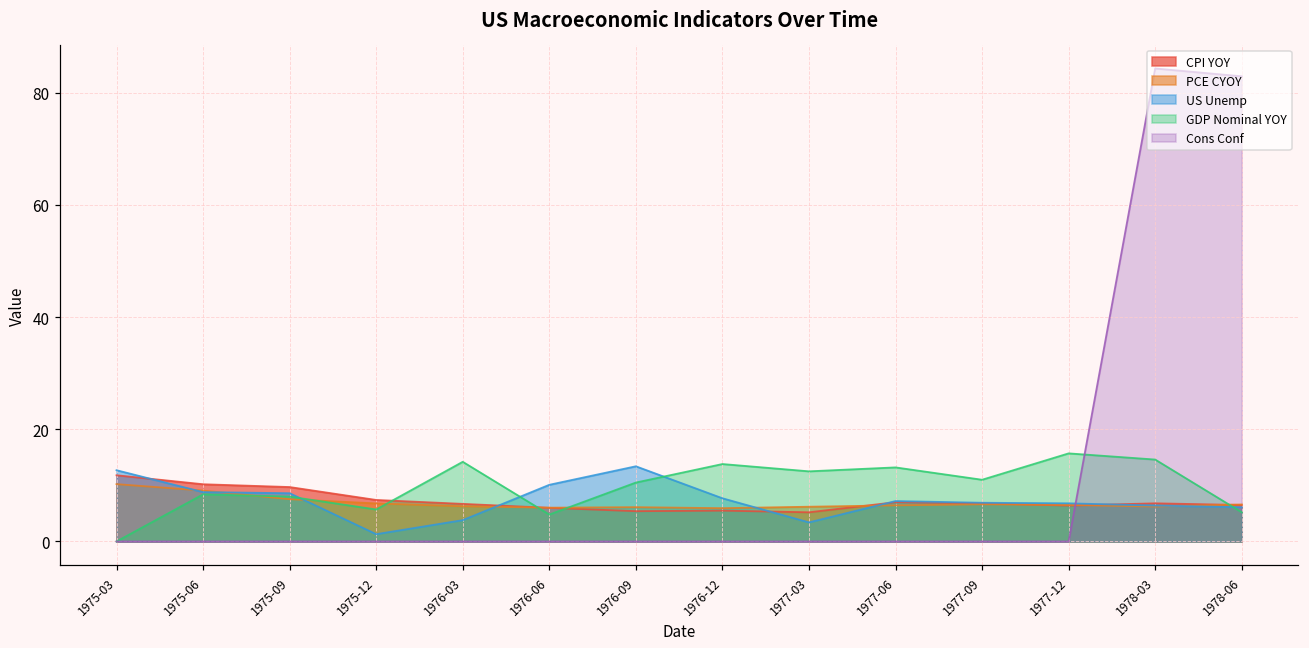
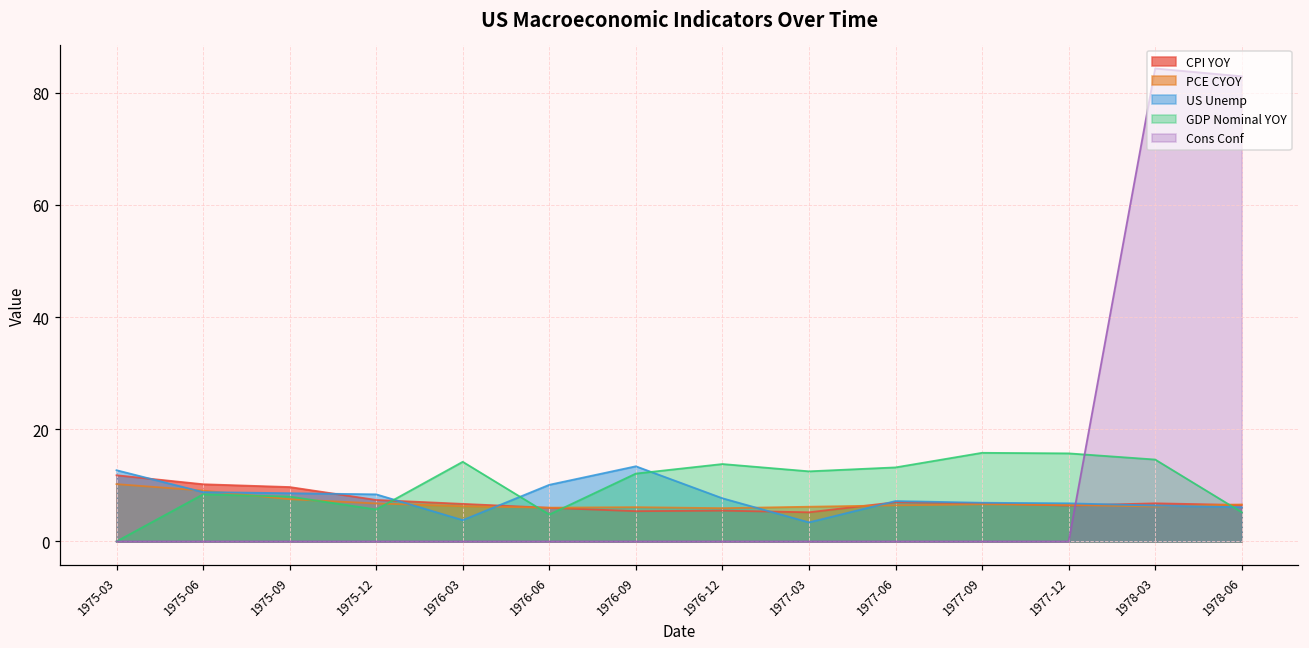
US Unemp, 1975-12: 1 -> 8
GDP Nominal YOY, 1976-09: 11 -> 12
GDP Nominal YOY, 1977-09: 11 -> 16
